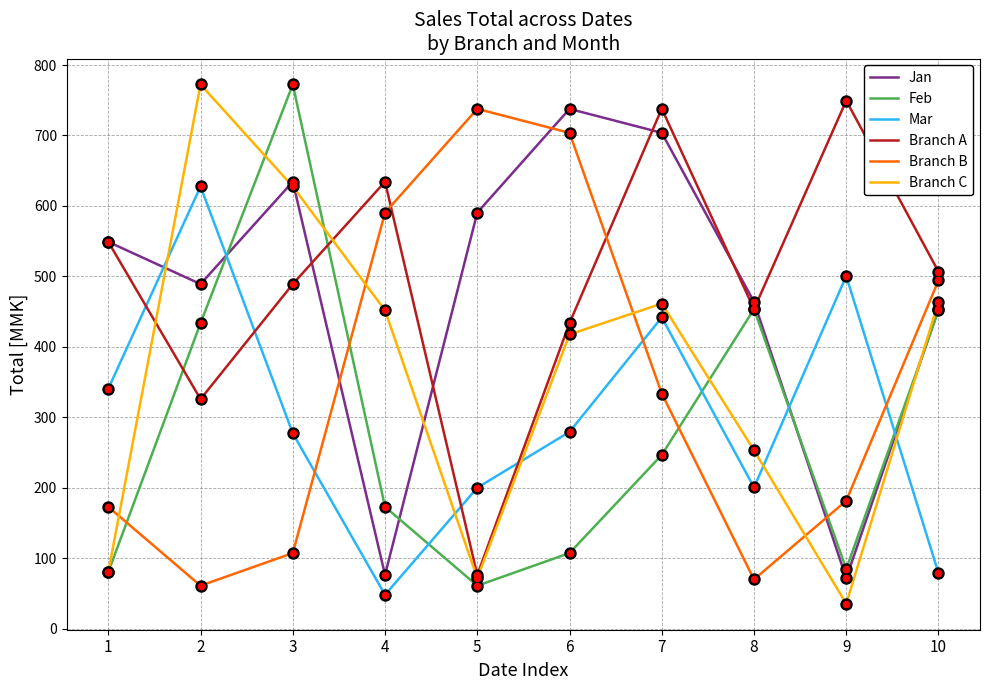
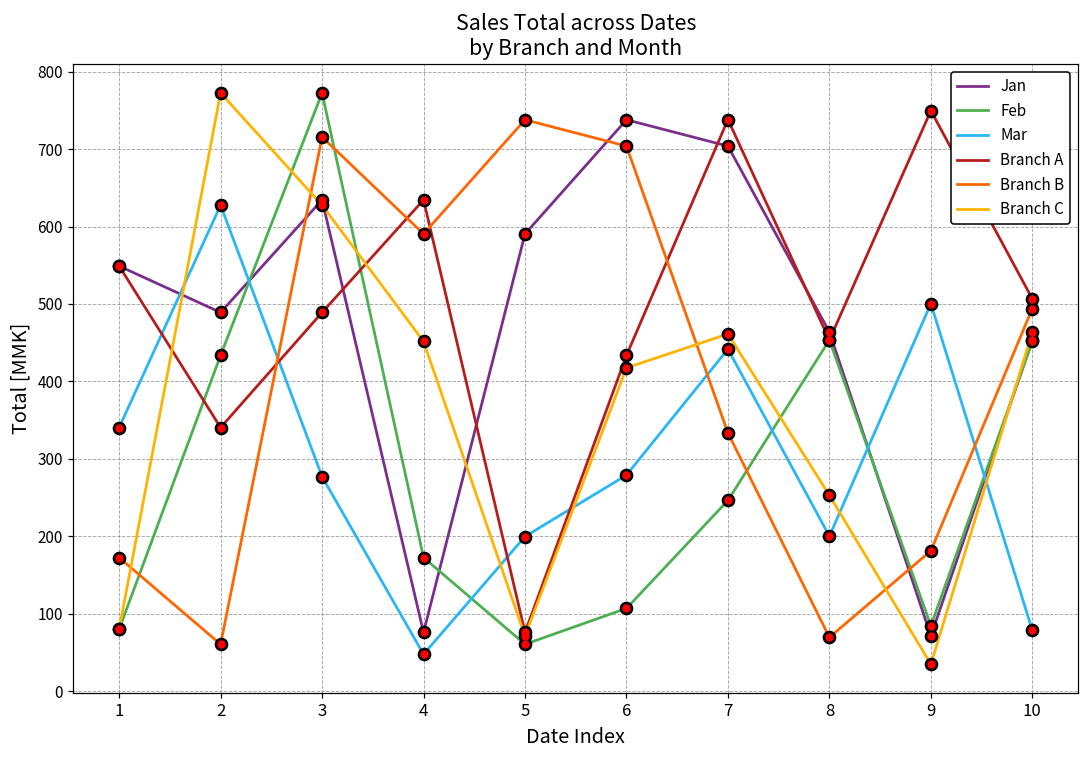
Branch A, 2: 330 -> 340
Branch B, 3: 110 -> 720
